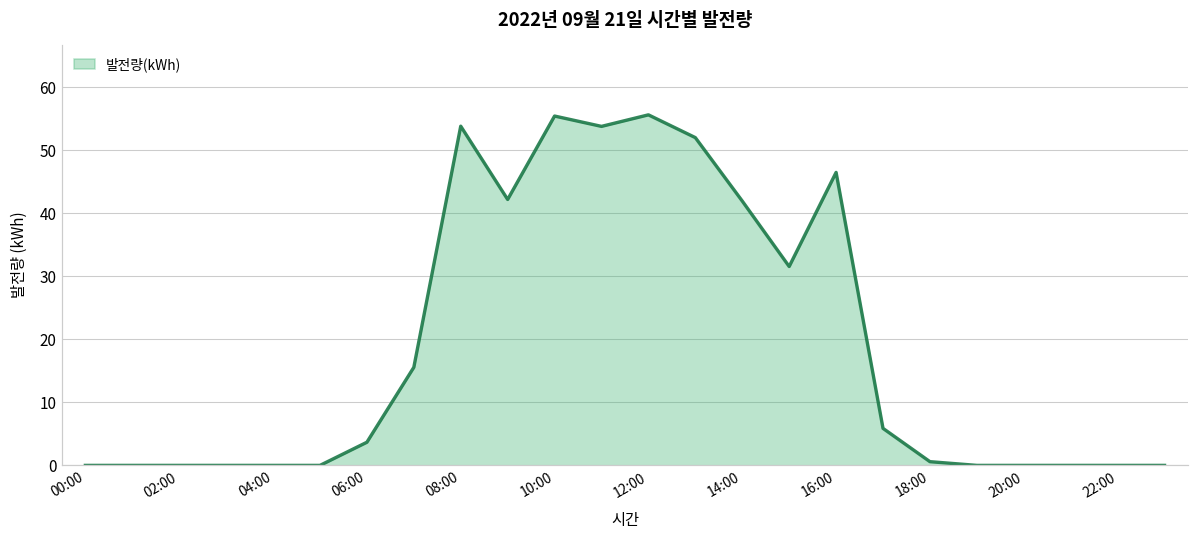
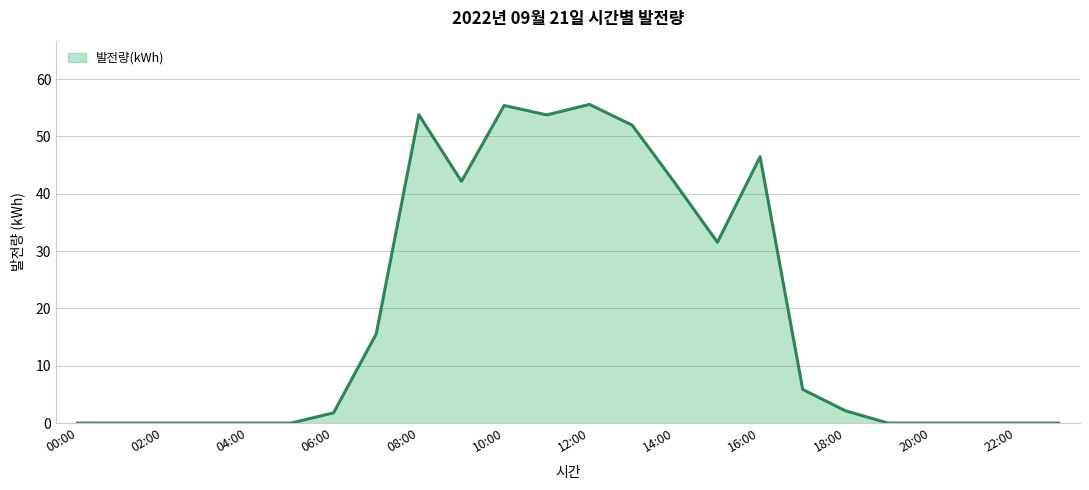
06:00: 4 -> 2
18:00: 1 -> 2
